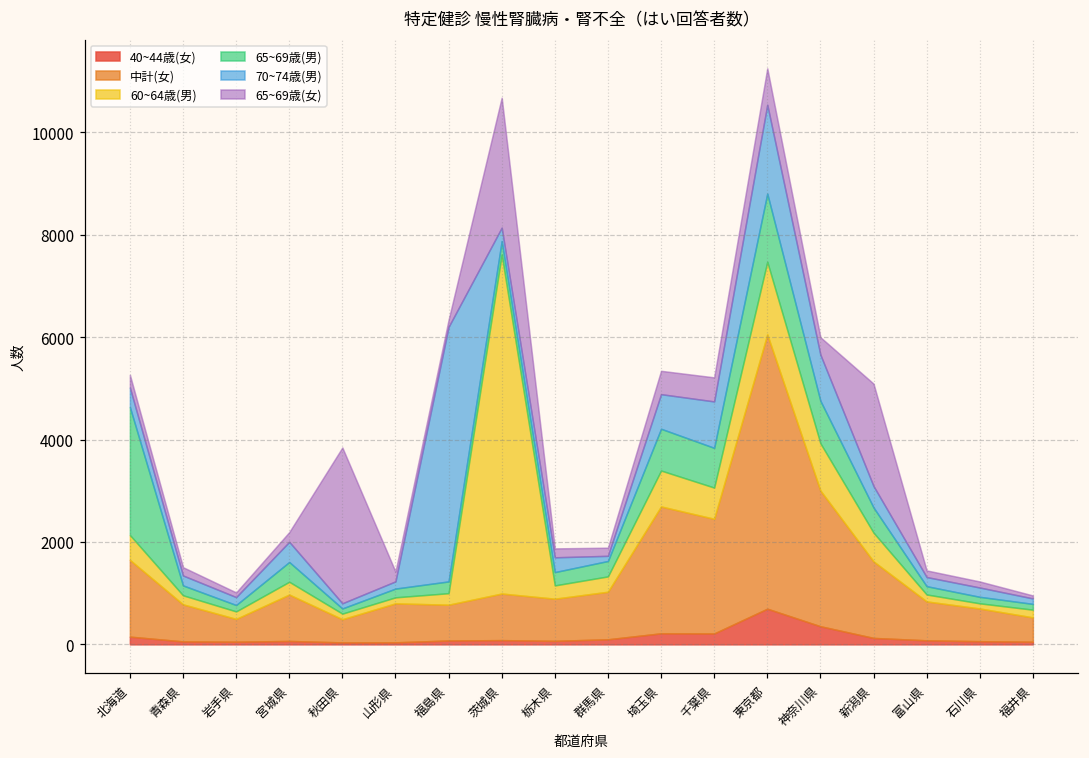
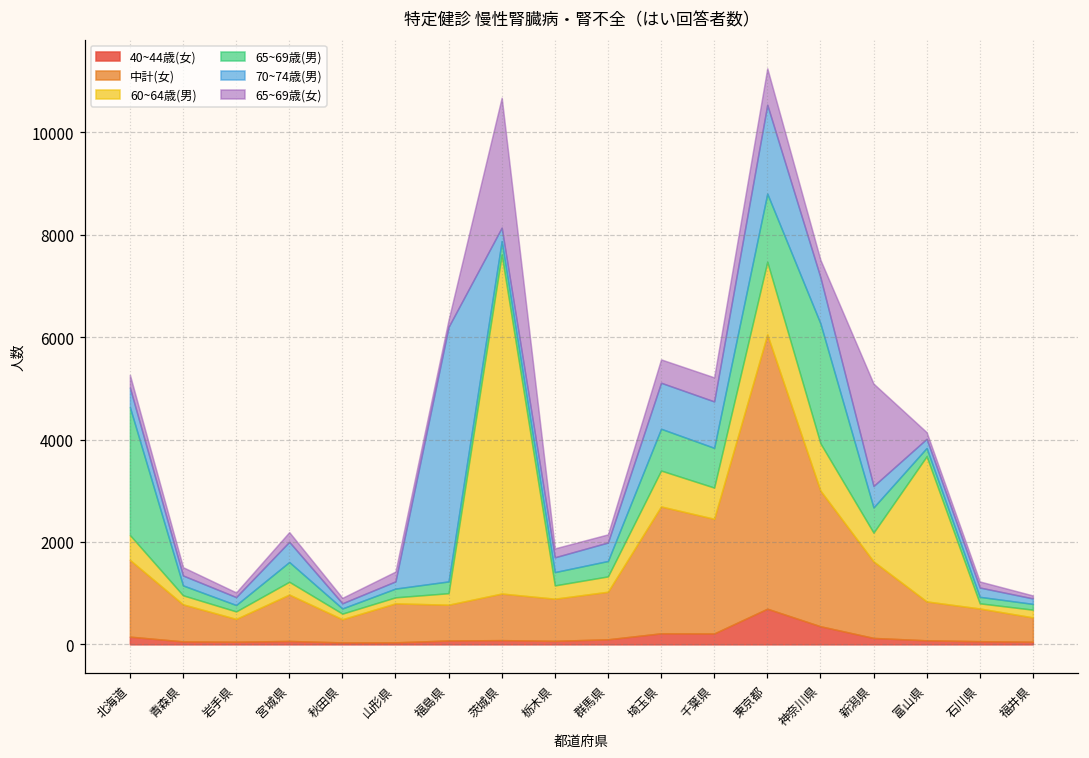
65~69歳(女), 秋田県: 3000 -> 100
70~74歳(男), 群馬県: 100 -> 400
70~74歳(男), 埼玉県: 700 -> 900
65~69歳(男), 神奈川県: 800 -> 2300
60~64歳(男), 富山県: 100 -> 2800
